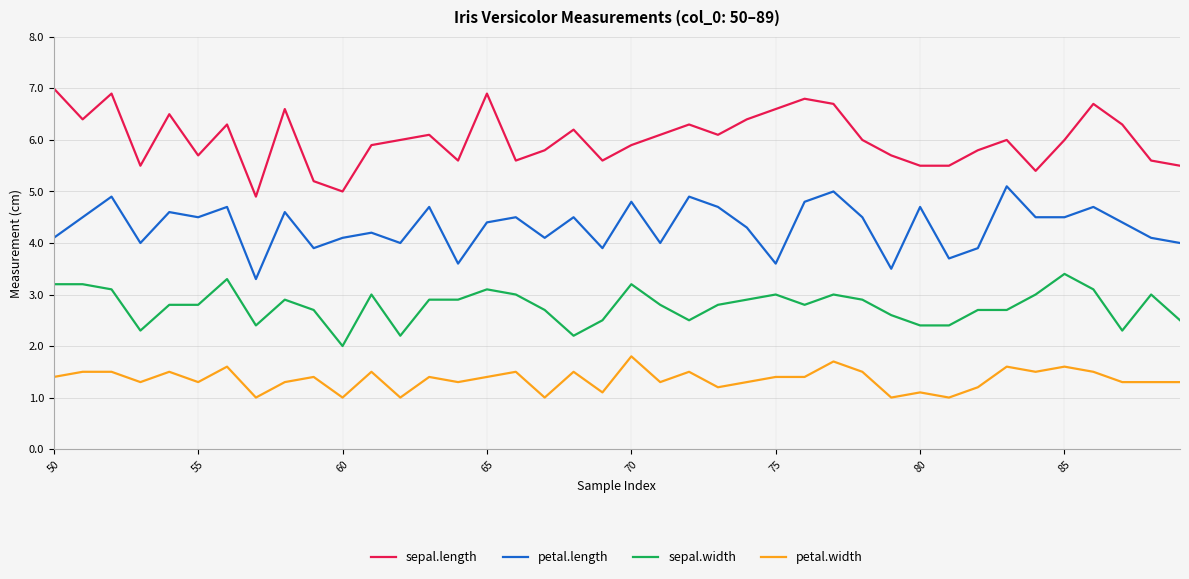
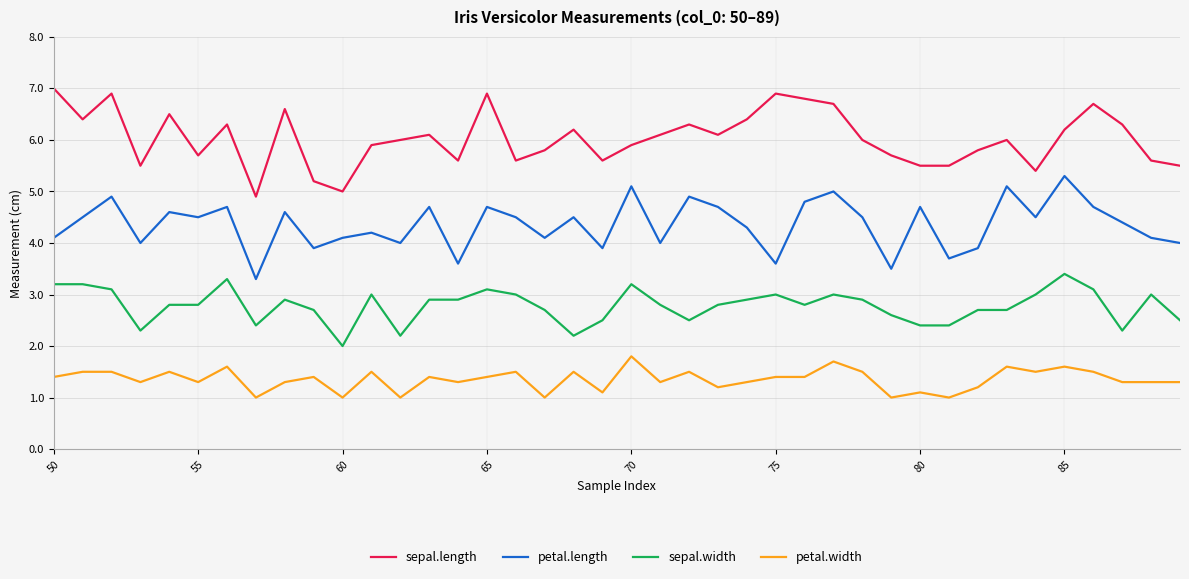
petal.length, 65: 4.4 -> 4.7
petal.length, 70: 4.8 -> 5.1
sepal.length, 75: 6.6 -> 6.9
sepal.length, 85: 6.0 -> 6.2
petal.length, 85: 4.5 -> 5.3
